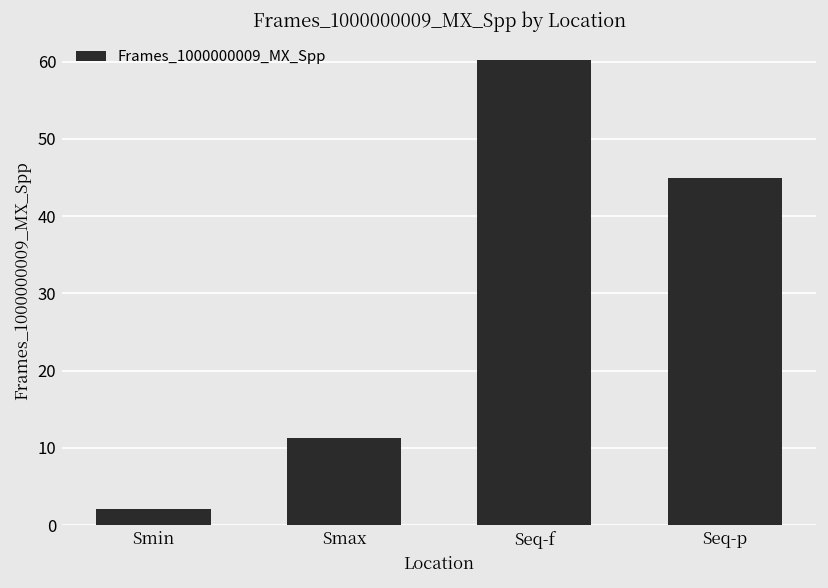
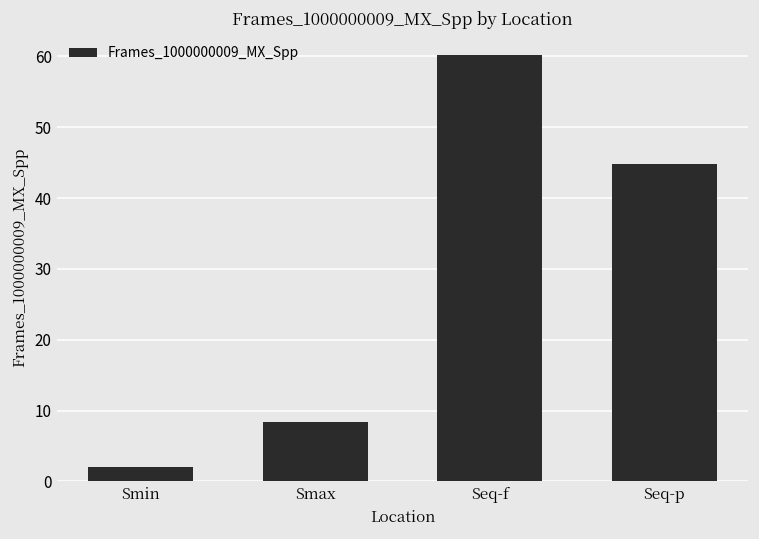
Smax: 11 -> 8
